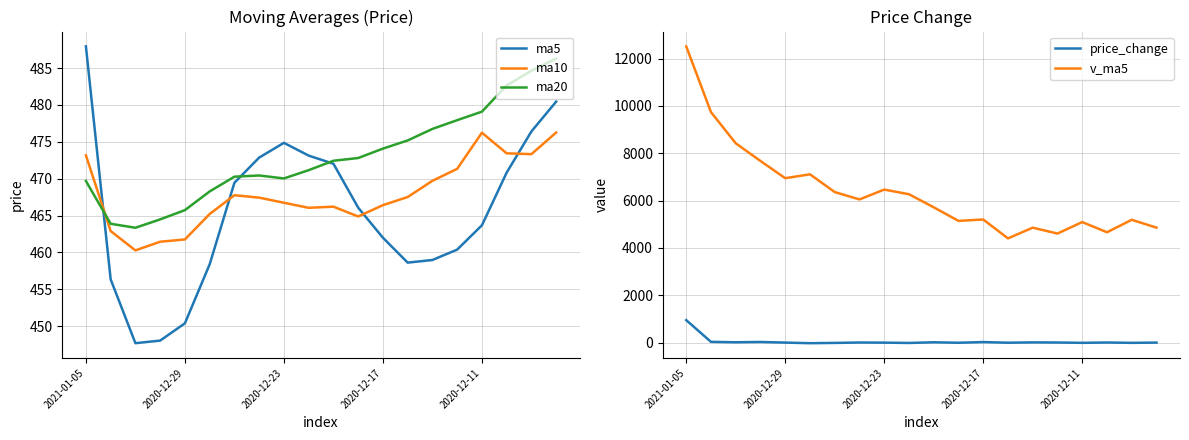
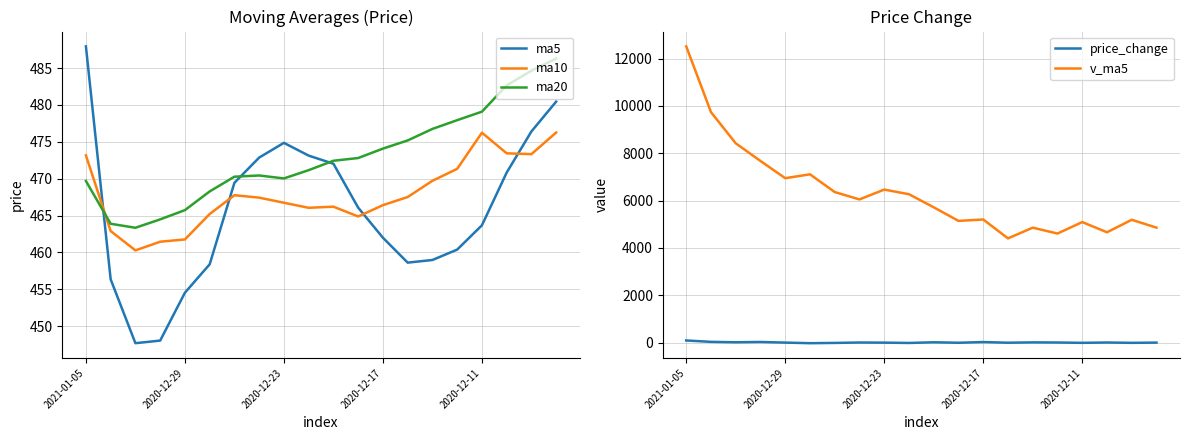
Moving Averages (Price), ma5, 2020-12-29: 450 -> 455
Price Change, price_change, 2021-01-05: 900 -> 100
